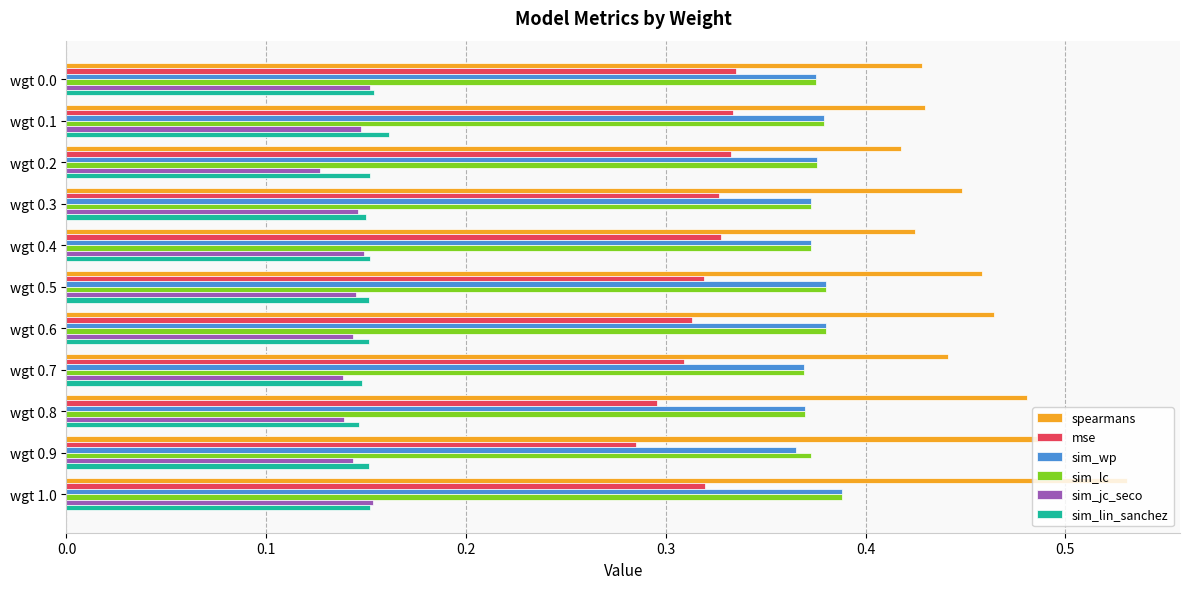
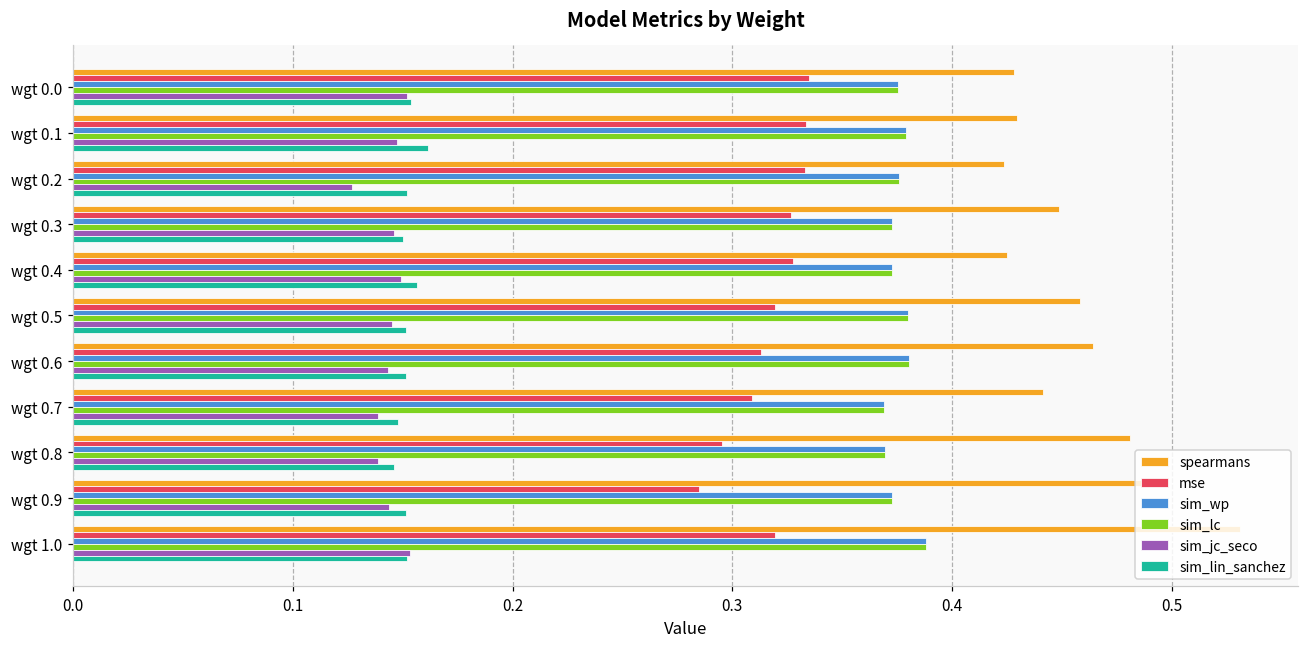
spearmans, wgt 0.2: 0.418 -> 0.424
sim_lin_sanchez, wgt 0.4: 0.152 -> 0.157
sim_wp, wgt 0.9: 0.365 -> 0.373
